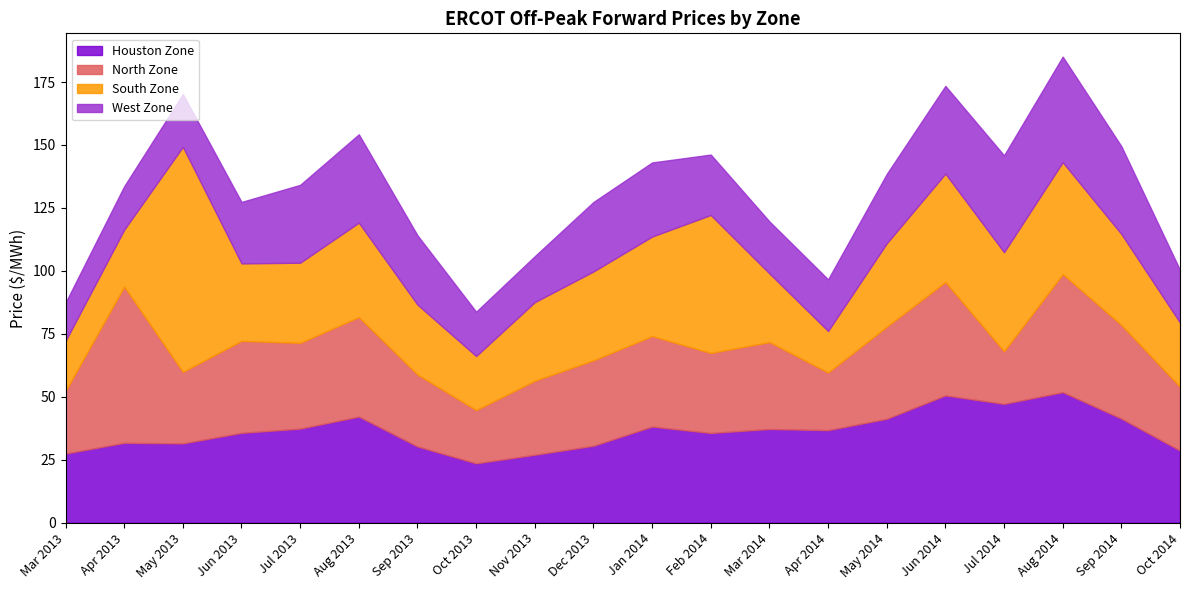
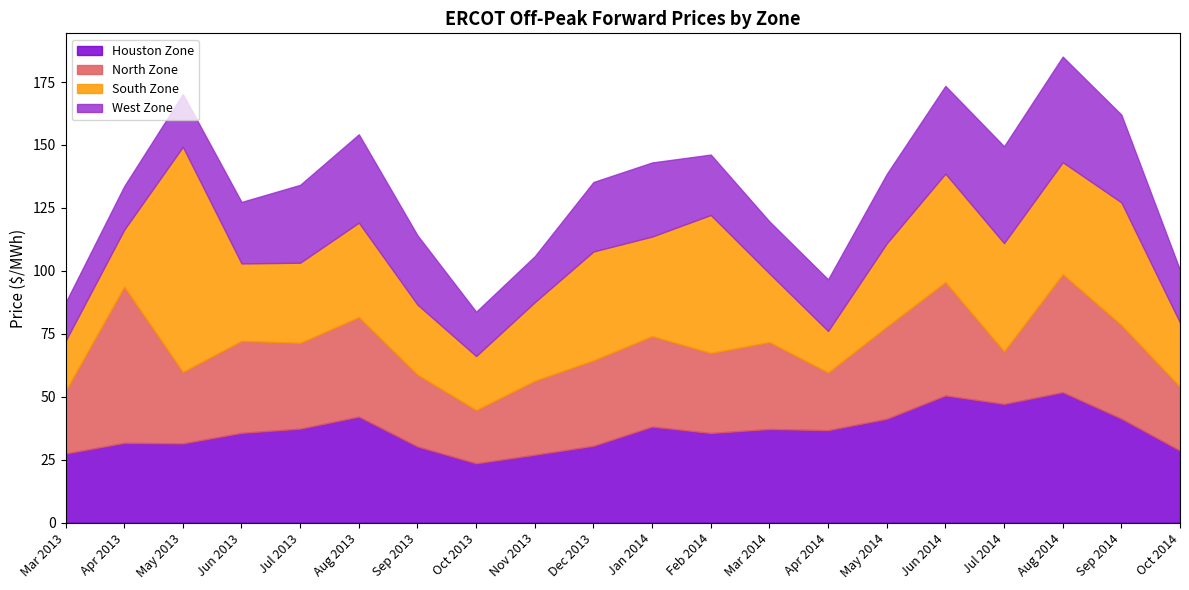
South Zone, Dec 2013: 35 -> 43
South Zone, Jul 2014: 39 -> 43
South Zone, Sep 2014: 36 -> 49
